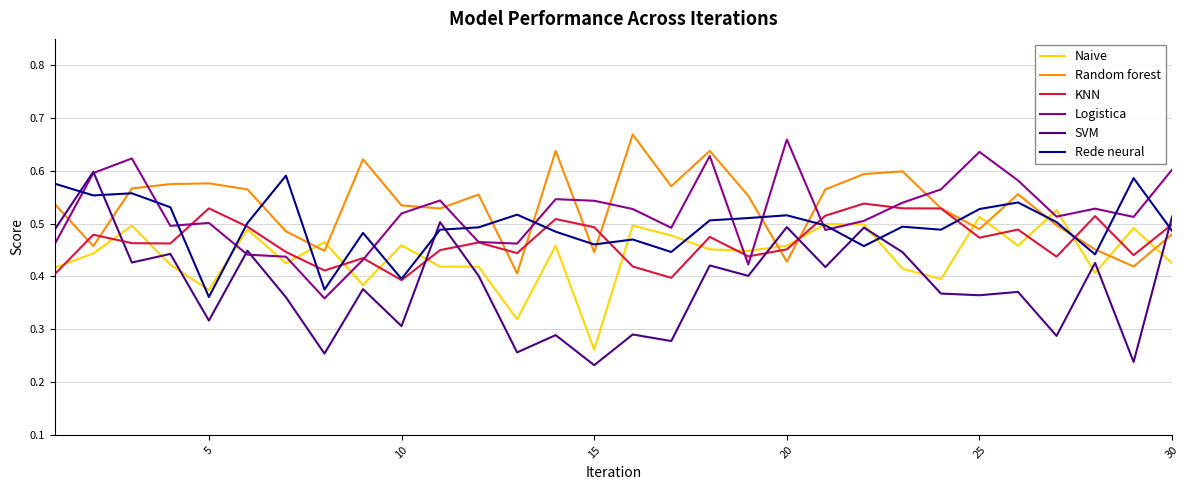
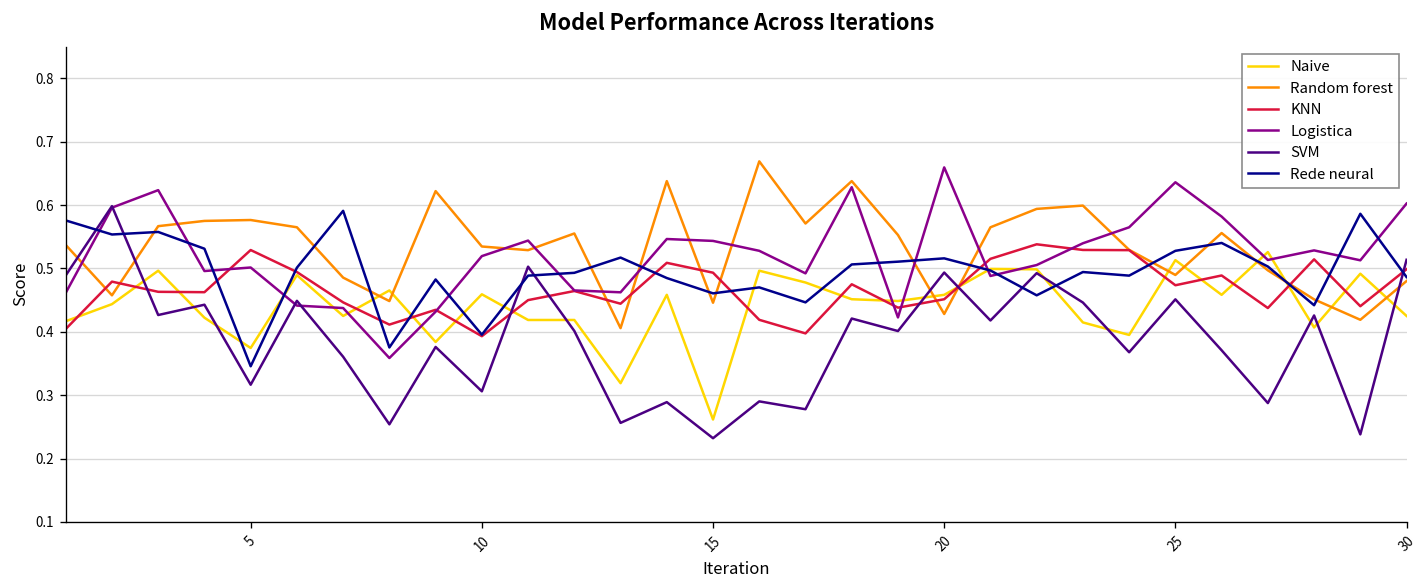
Rede neural, 5: 0.36 -> 0.35
SVM, 25: 0.36 -> 0.45
